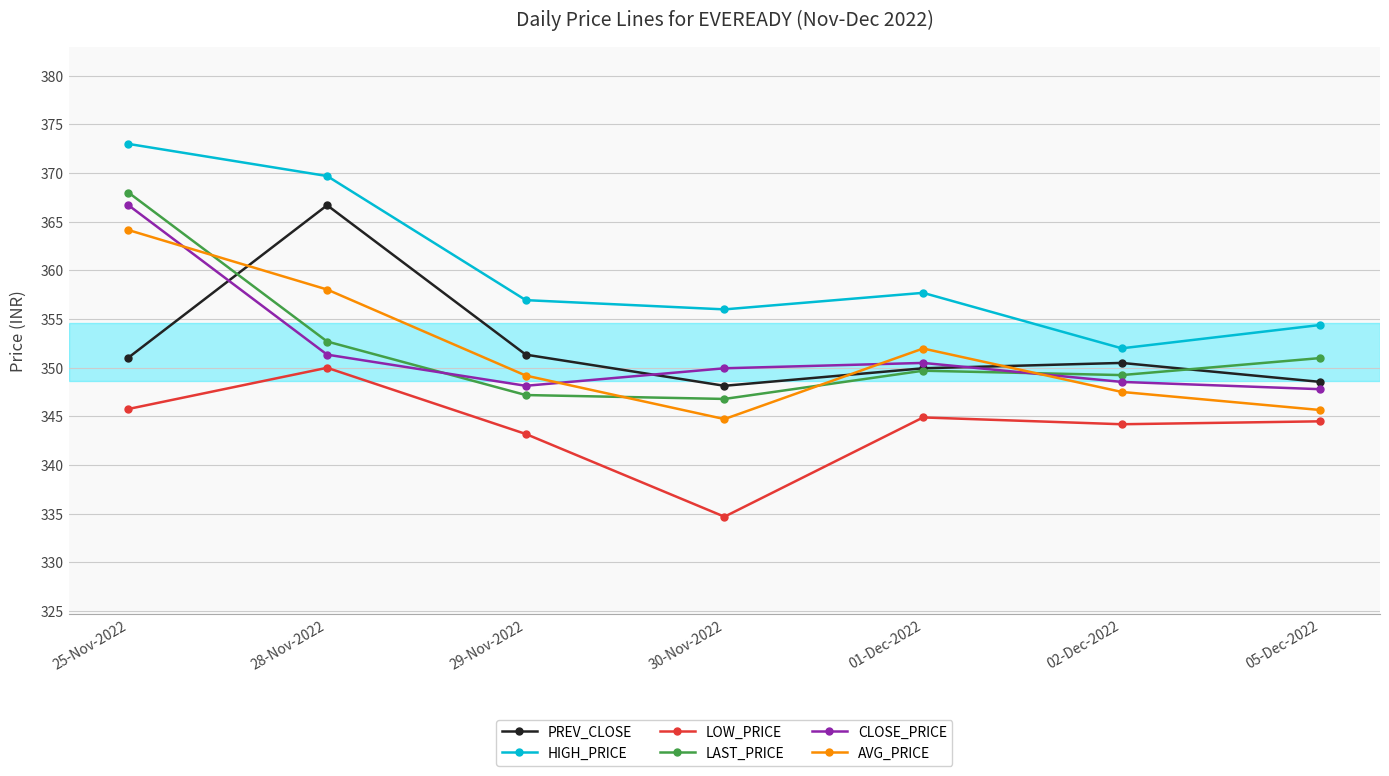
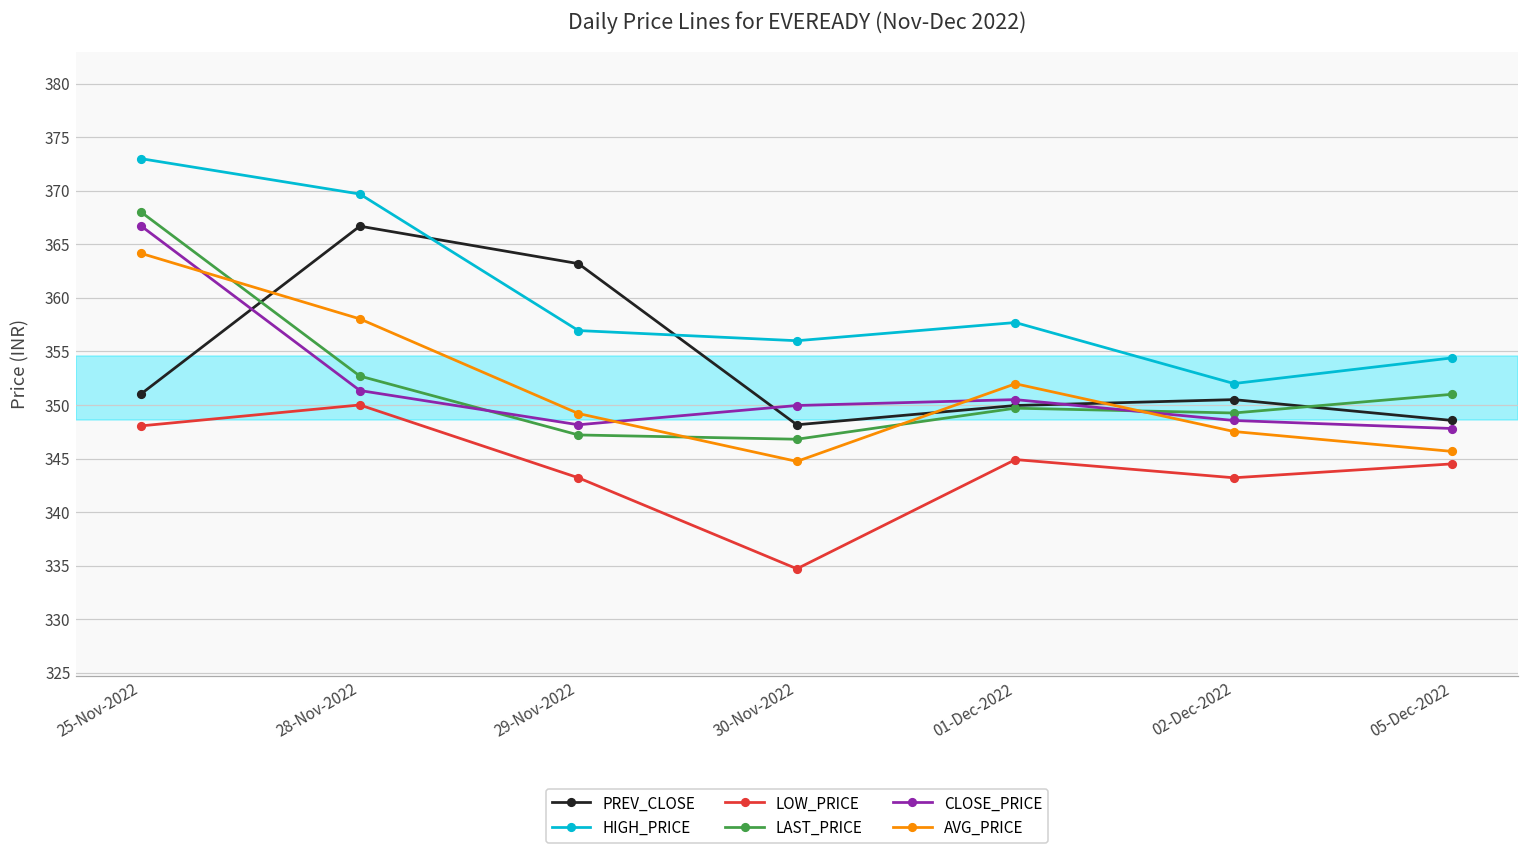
LOW_PRICE, 25-Nov-2022: 346 -> 348
PREV_CLOSE, 29-Nov-2022: 351 -> 363
LOW_PRICE, 02-Dec-2022: 344 -> 343
